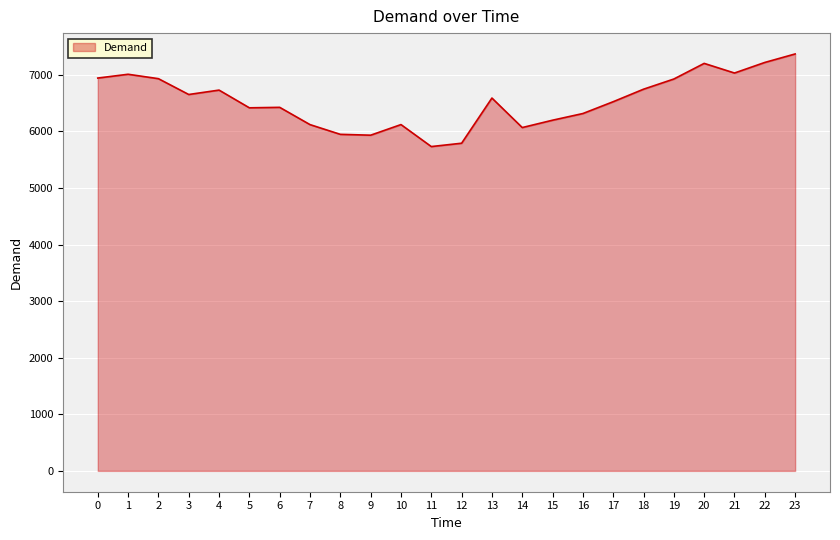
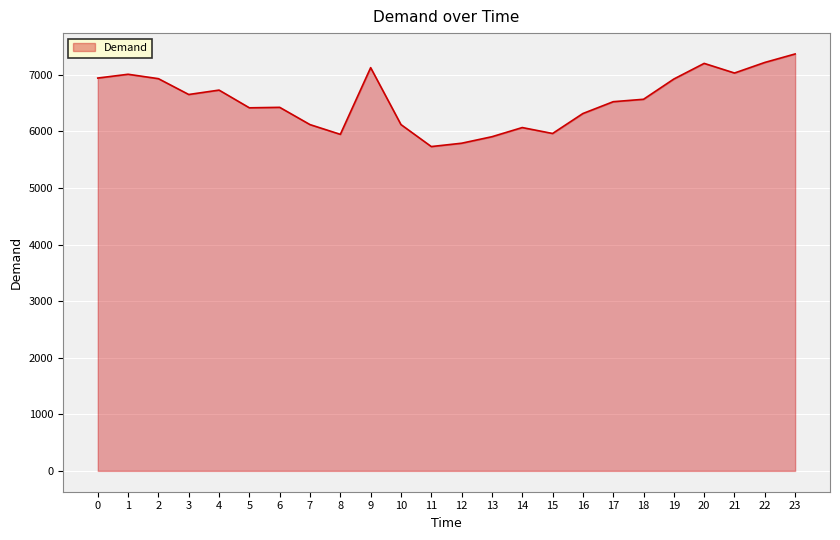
9: 5900 -> 7100
13: 6600 -> 5900
15: 6200 -> 6000
18: 6700 -> 6600
